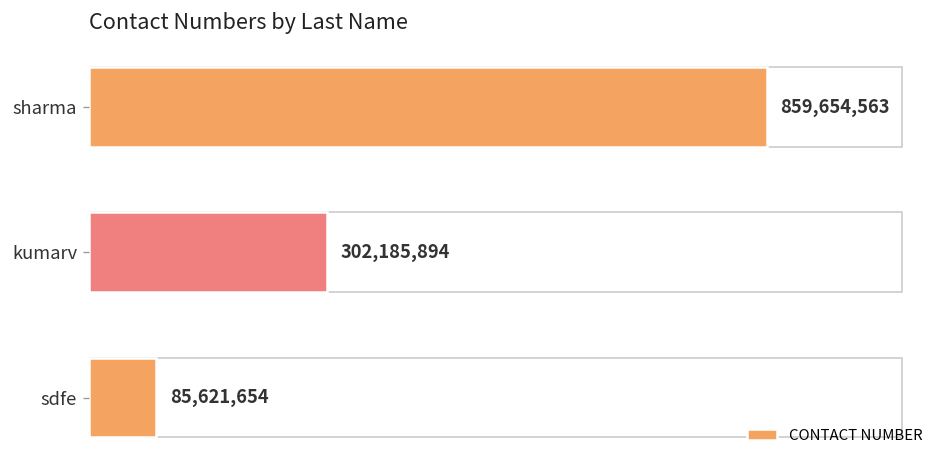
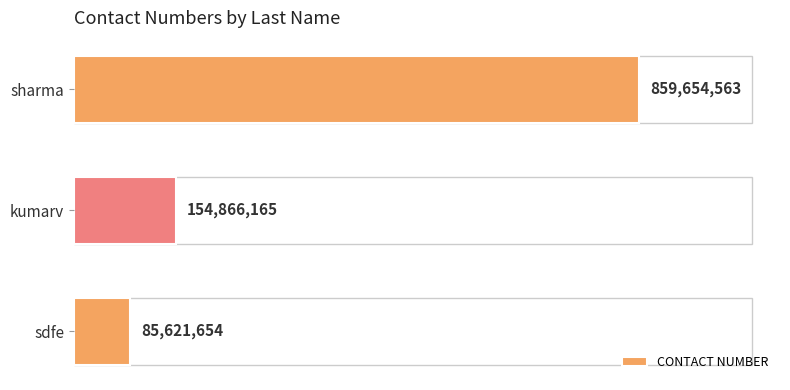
kumarv: 302,185,894 -> 154,866,165
